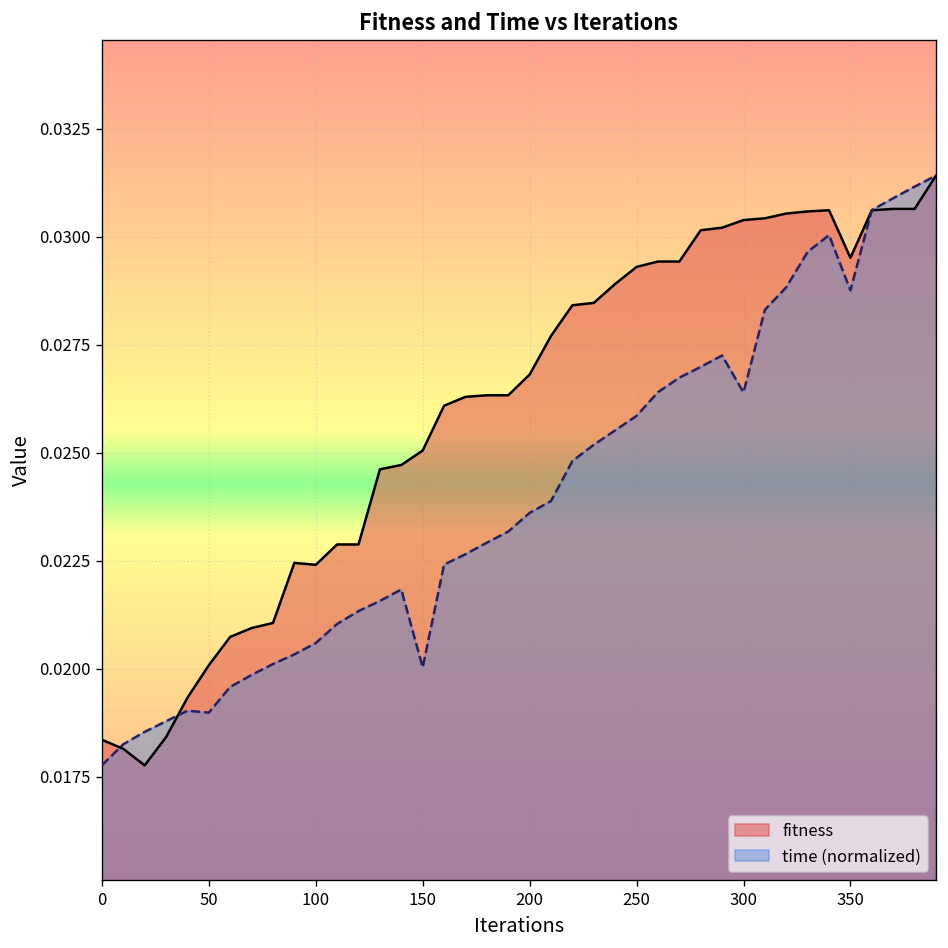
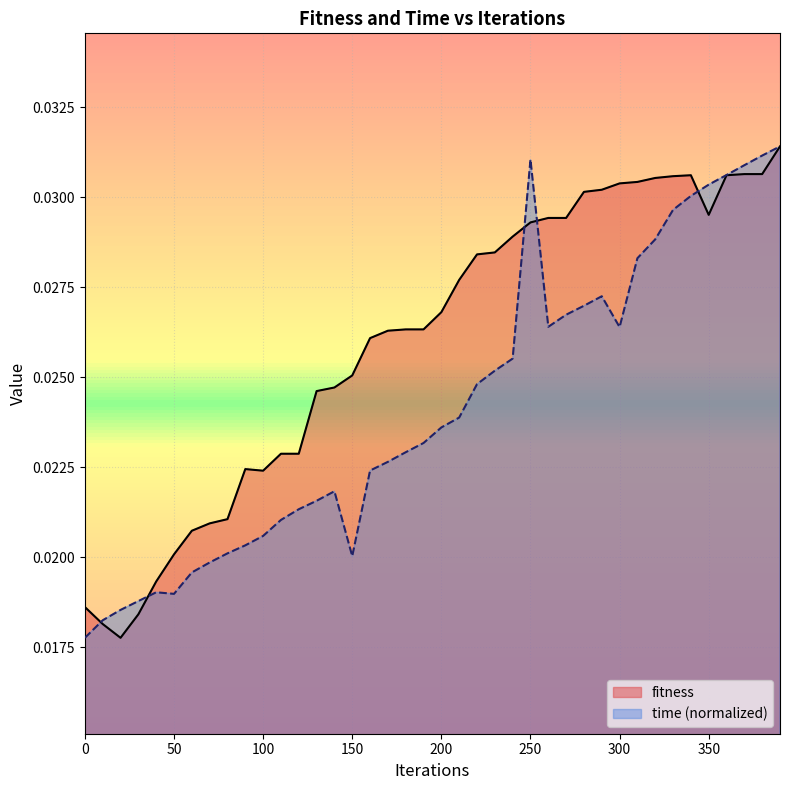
fitness, 0: 0.0184 -> 0.0186
time (normalized), 250: 0.0259 -> 0.0311
time (normalized), 350: 0.0288 -> 0.0304
